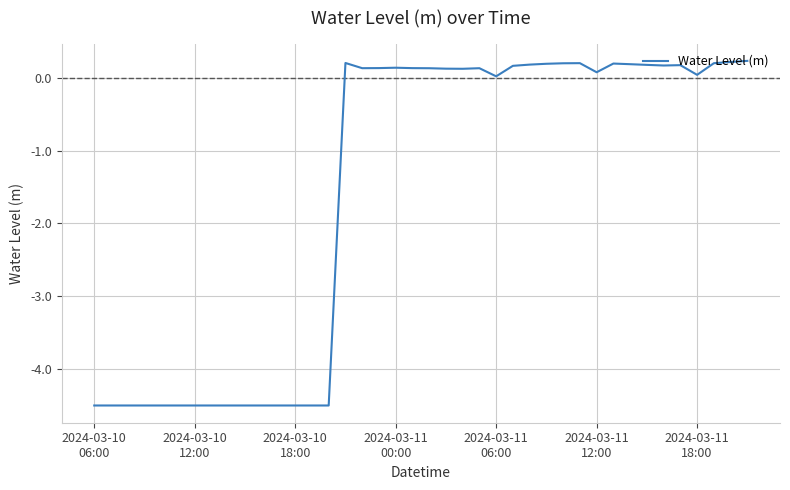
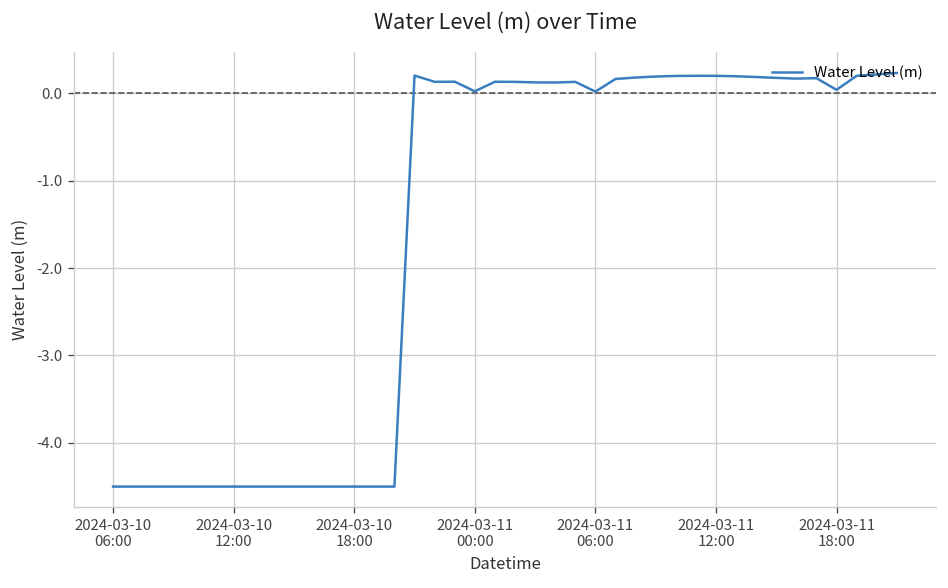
2024-03-11 00:00: 0.1 -> 0.0
2024-03-11 12:00: 0.1 -> 0.2
